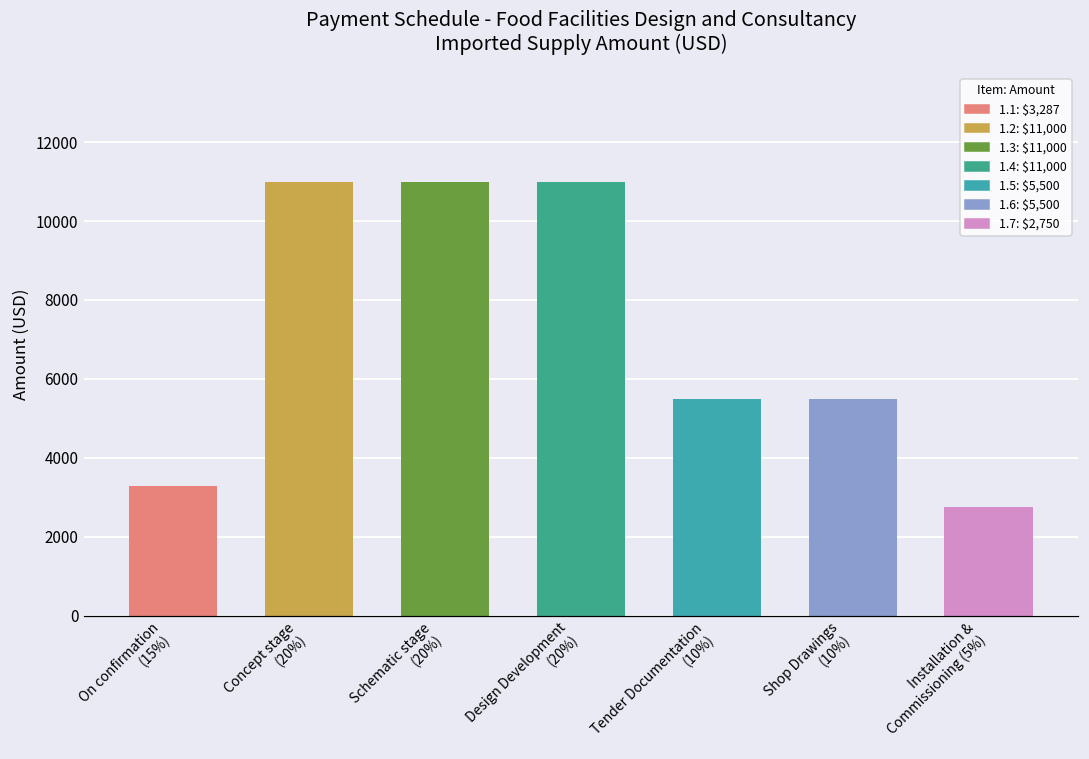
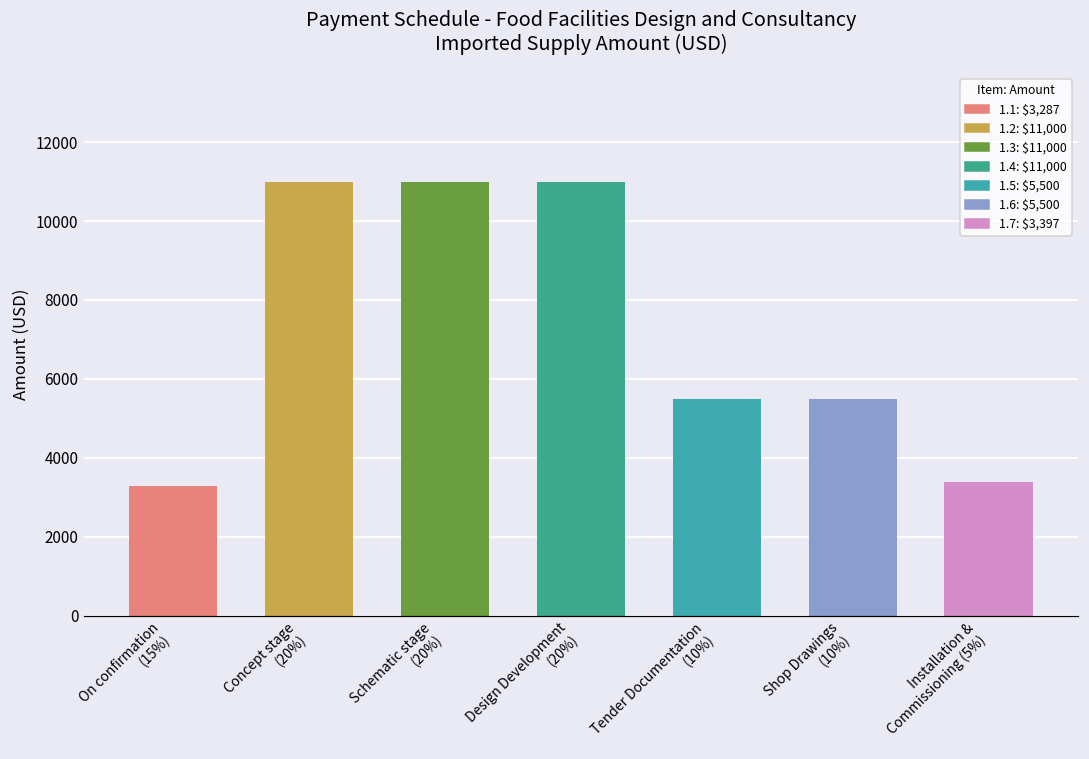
Installation & Commissioning (5%): 2800 -> 3400
